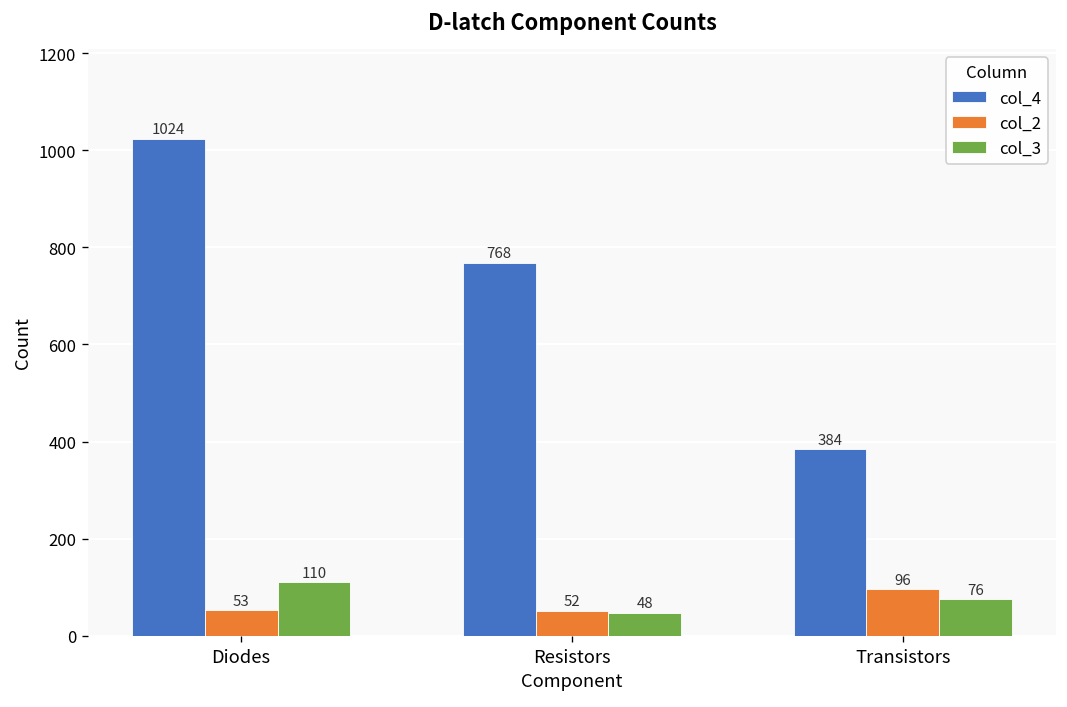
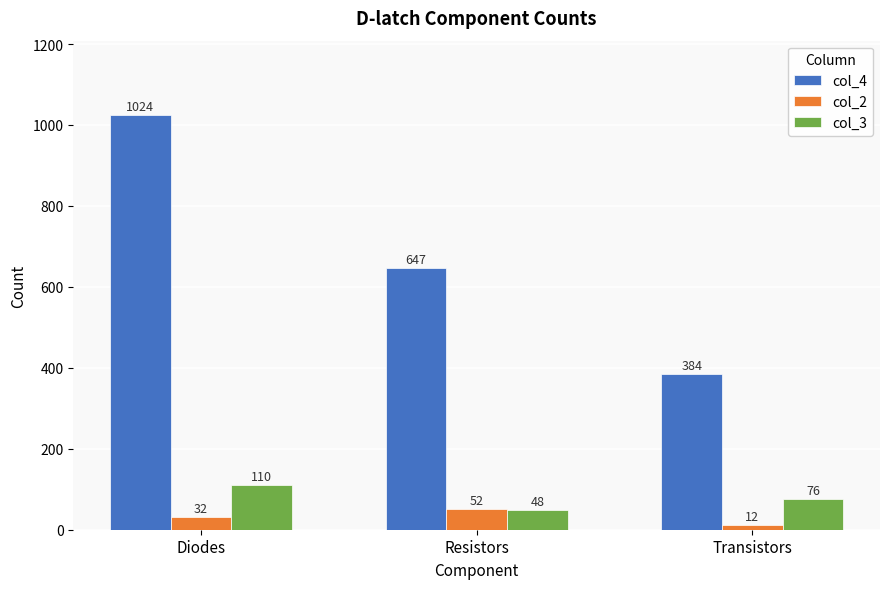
col_2, Diodes: 53 -> 32
col_4, Resistors: 768 -> 647
col_2, Transistors: 96 -> 12
